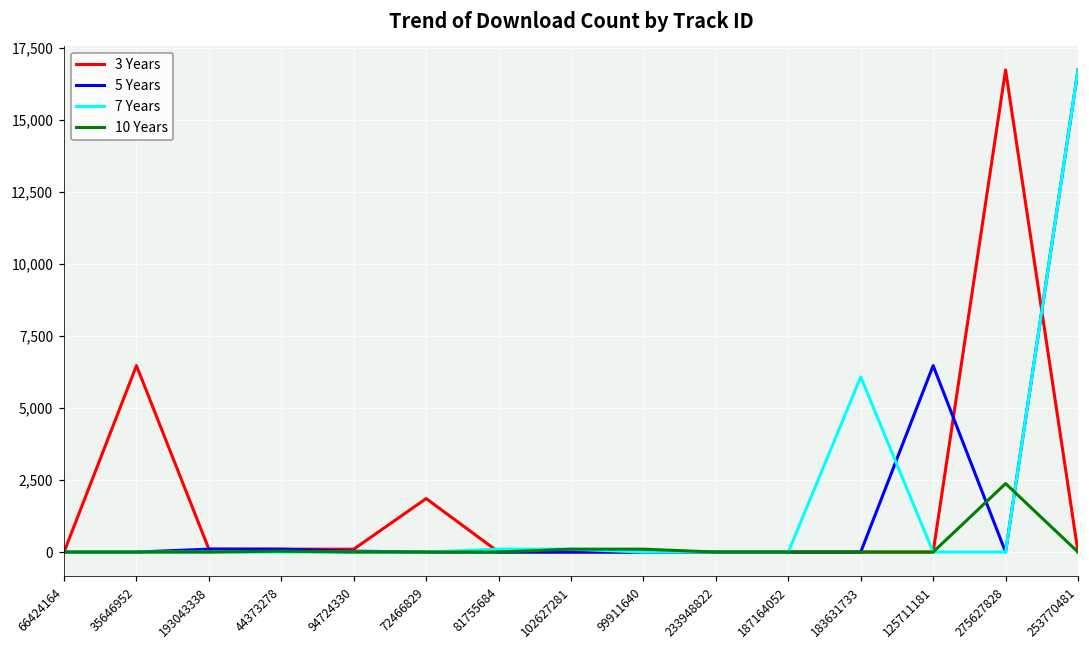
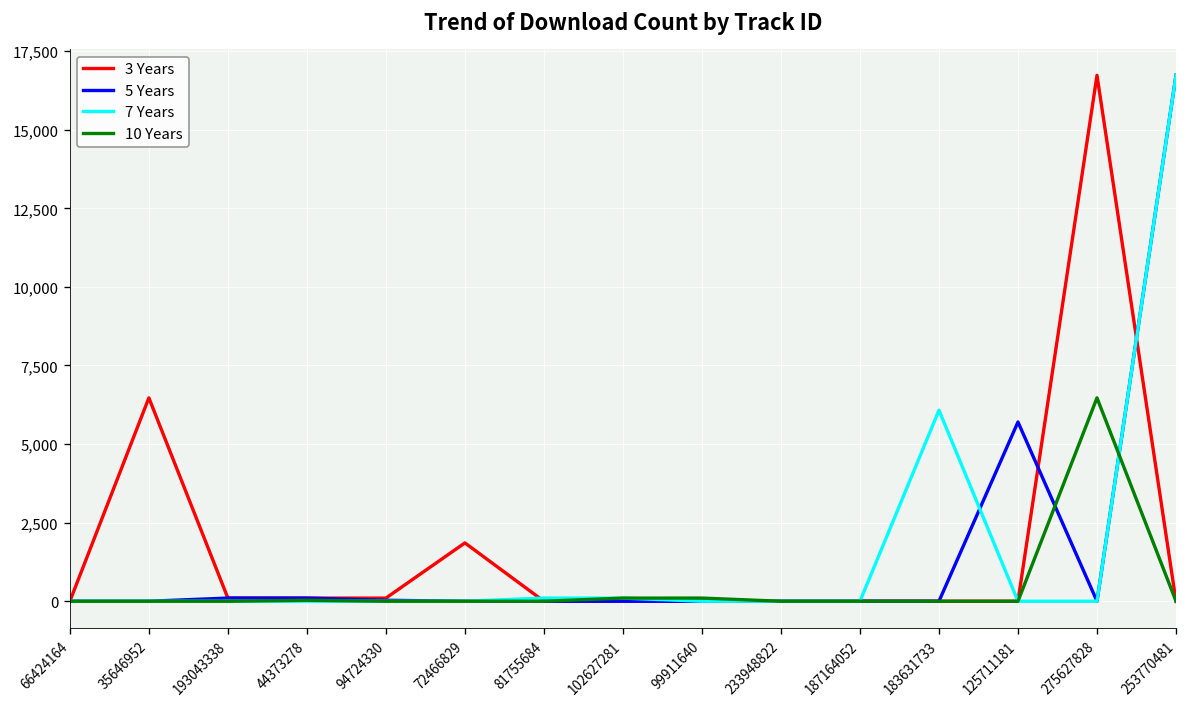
5 Years, 125711181: 6,500 -> 5,700
10 Years, 275627828: 2,400 -> 6,500
